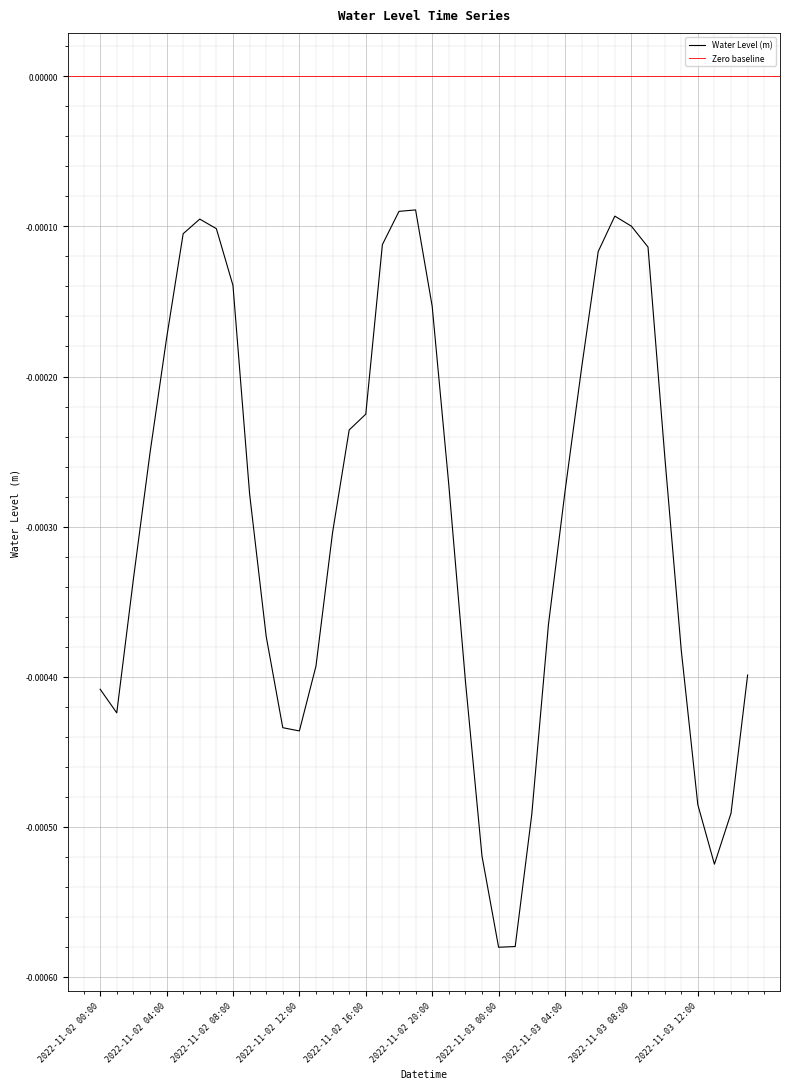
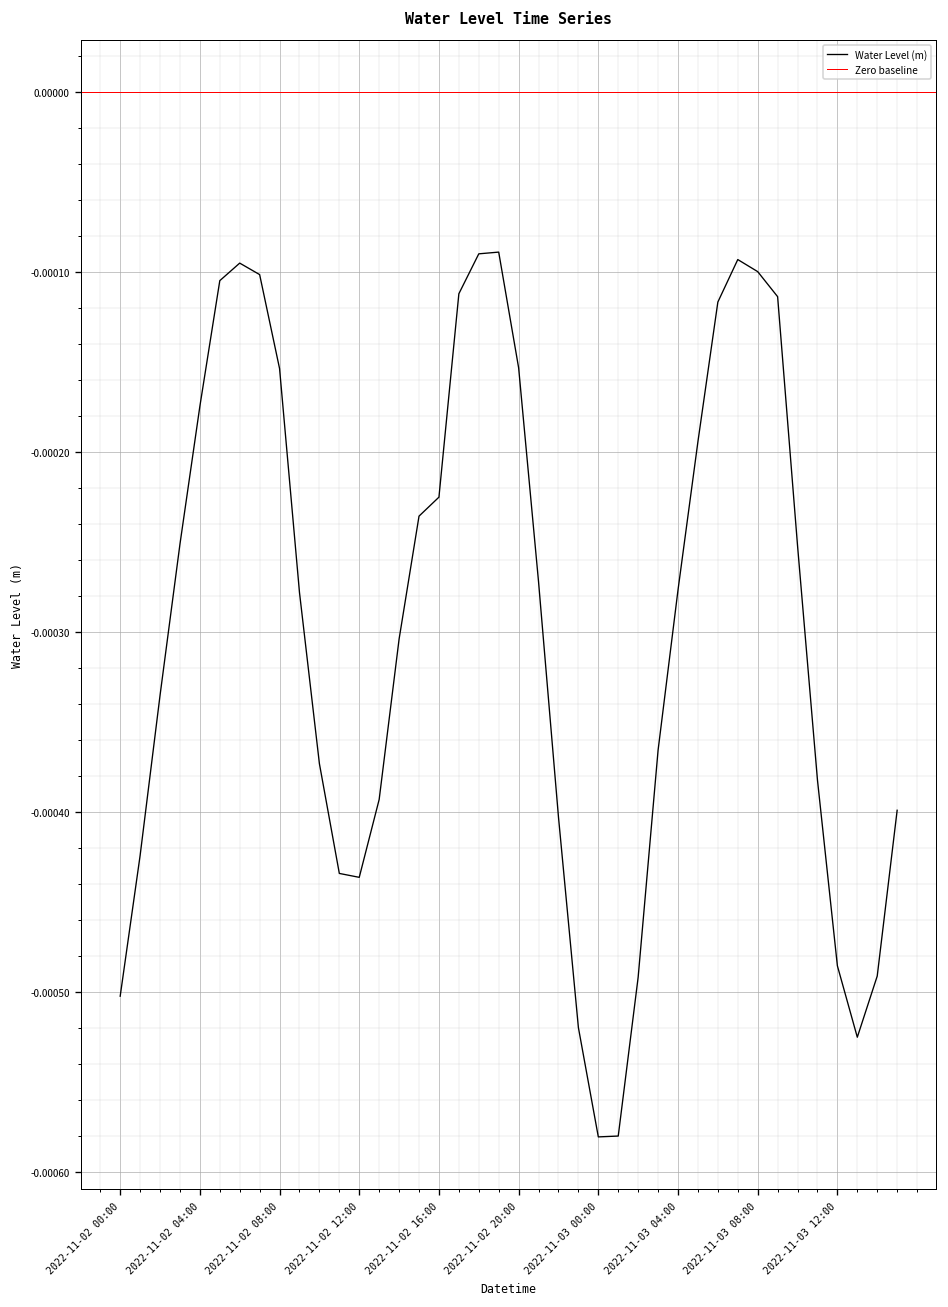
2022-11-02 00:00: -0.000408 -> -0.000502
2022-11-02 08:00: -0.000139 -> -0.000154
